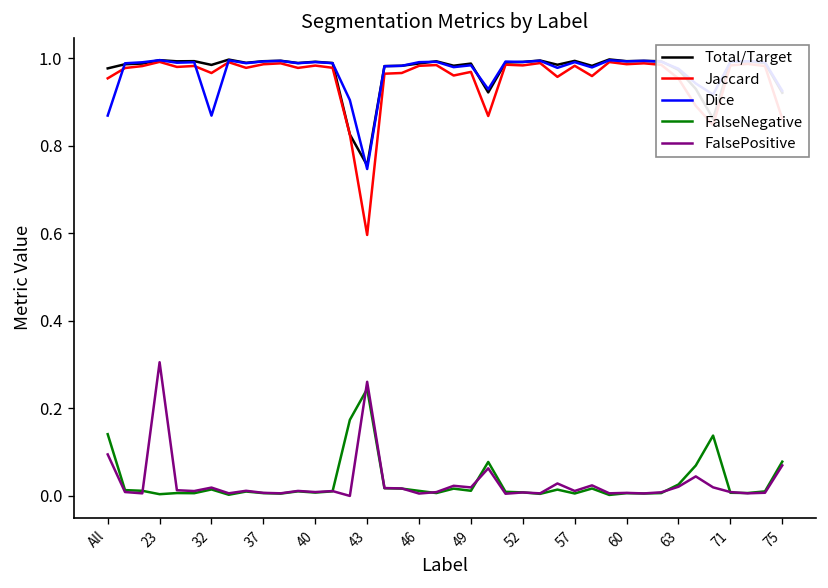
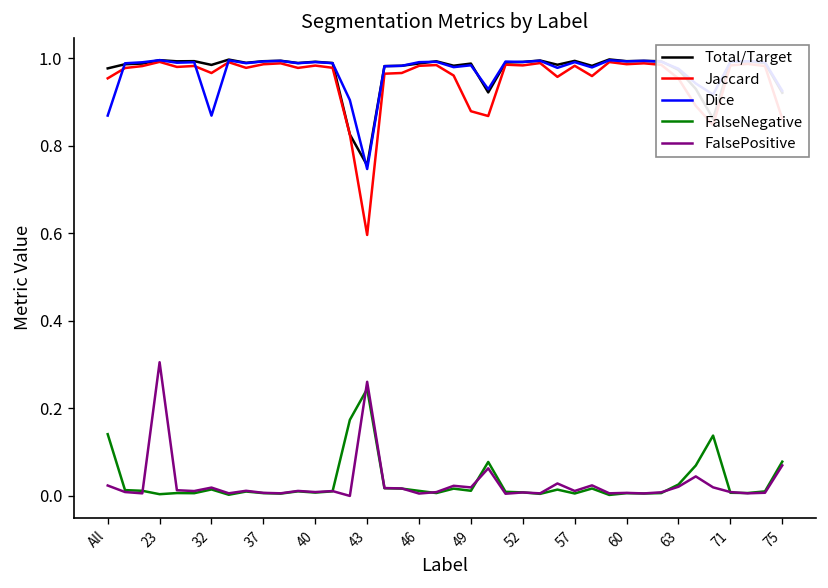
FalsePositive, All: 0.09 -> 0.02
Jaccard, 49: 0.97 -> 0.88
